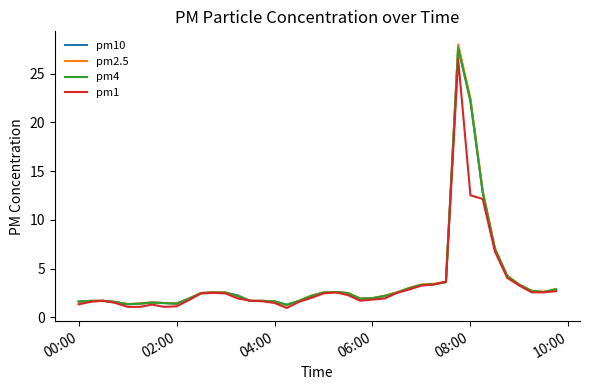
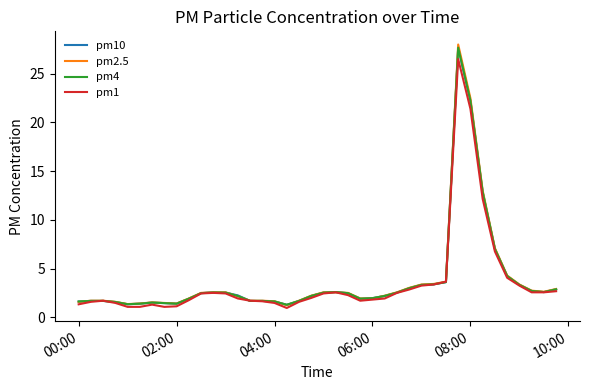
pm1, 08:00: 13 -> 21
